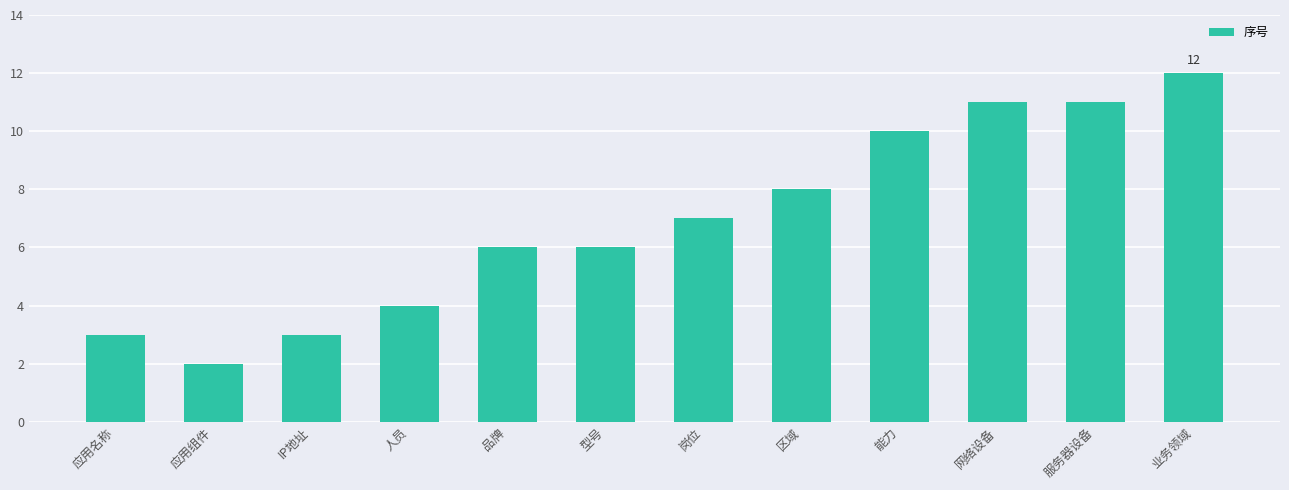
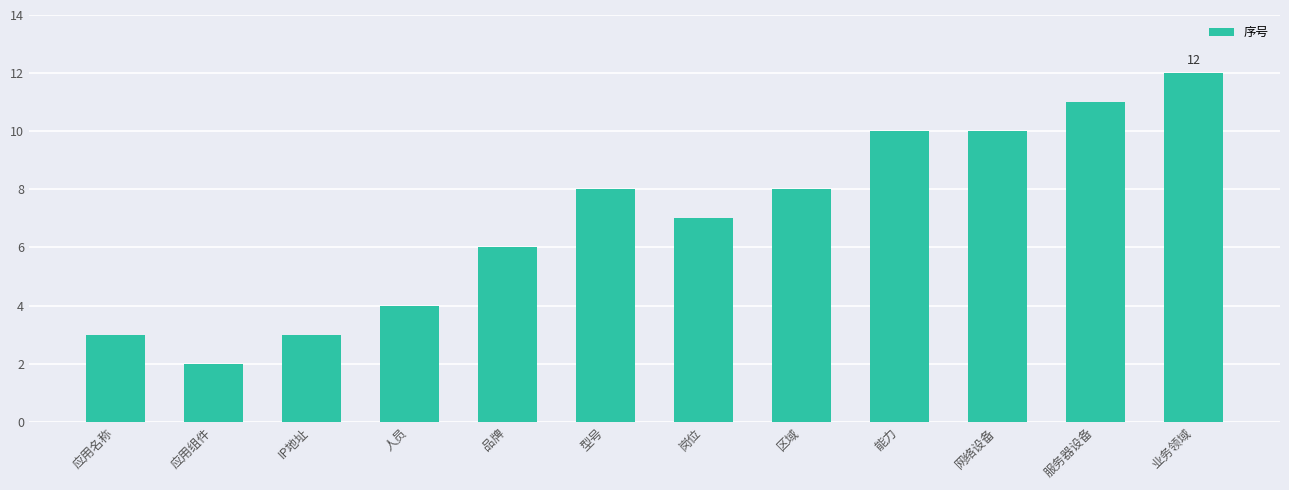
型号: 6 -> 8
网络设备: 11 -> 10
